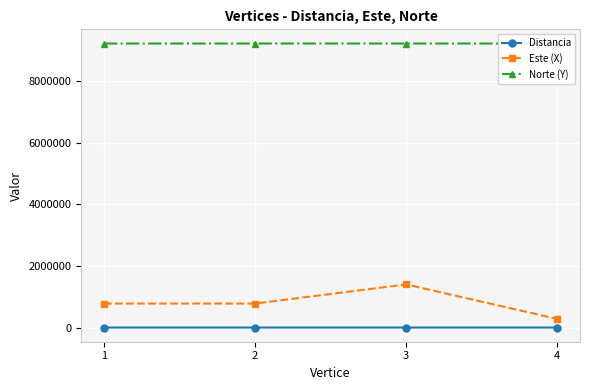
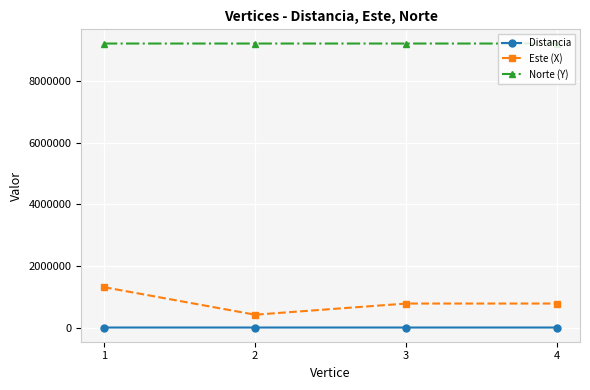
Este (X), 1: 800000 -> 1300000
Este (X), 2: 800000 -> 400000
Este (X), 3: 1400000 -> 800000
Este (X), 4: 300000 -> 800000
